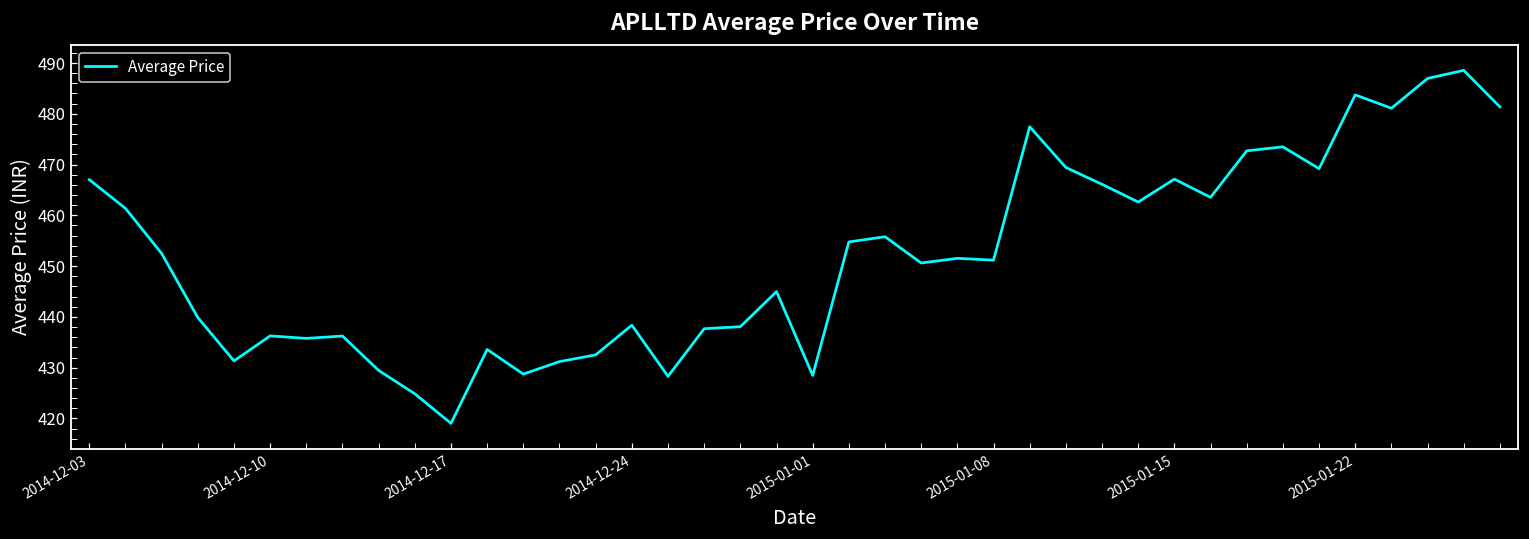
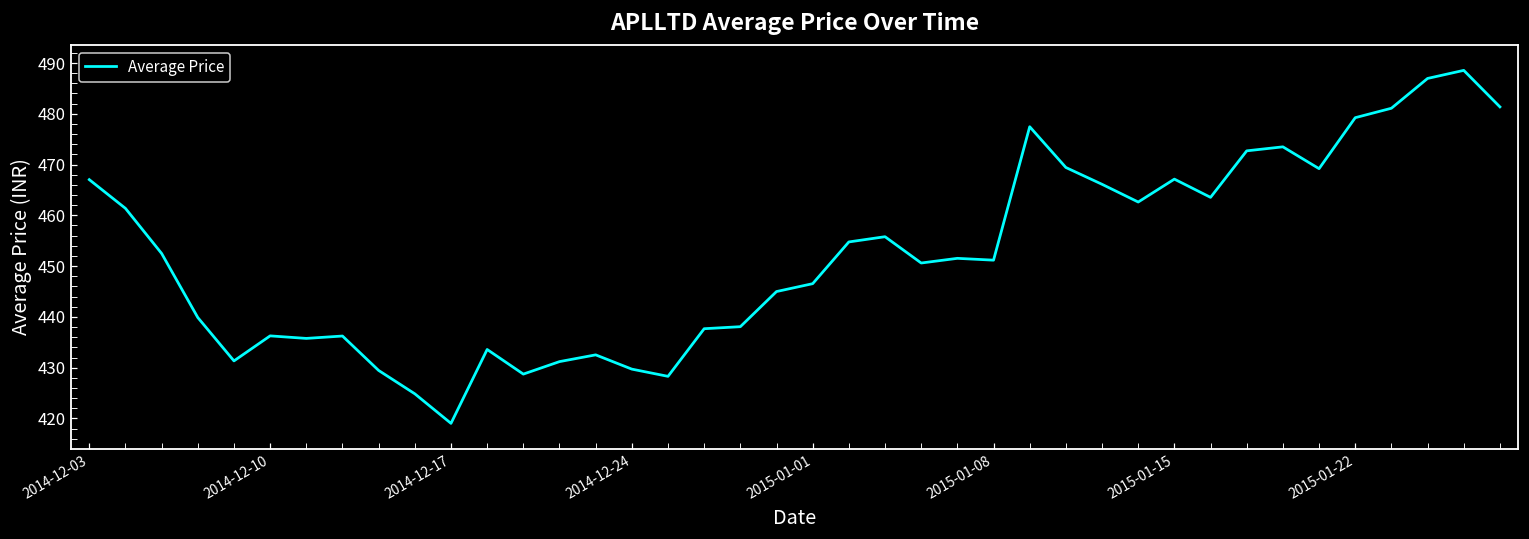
2014-12-24: 438 -> 430
2015-01-01: 428 -> 447
2015-01-22: 484 -> 479
